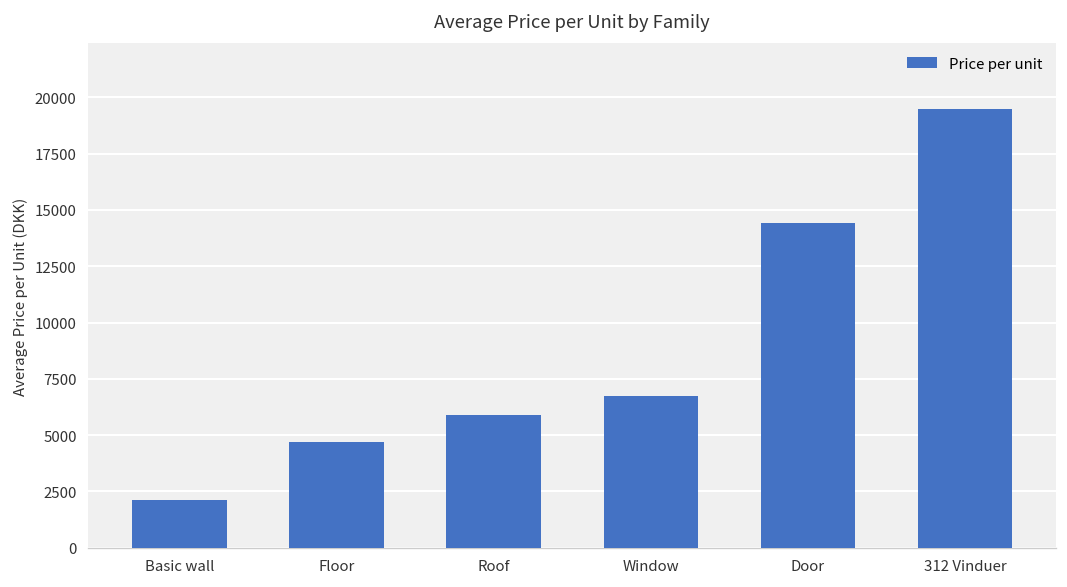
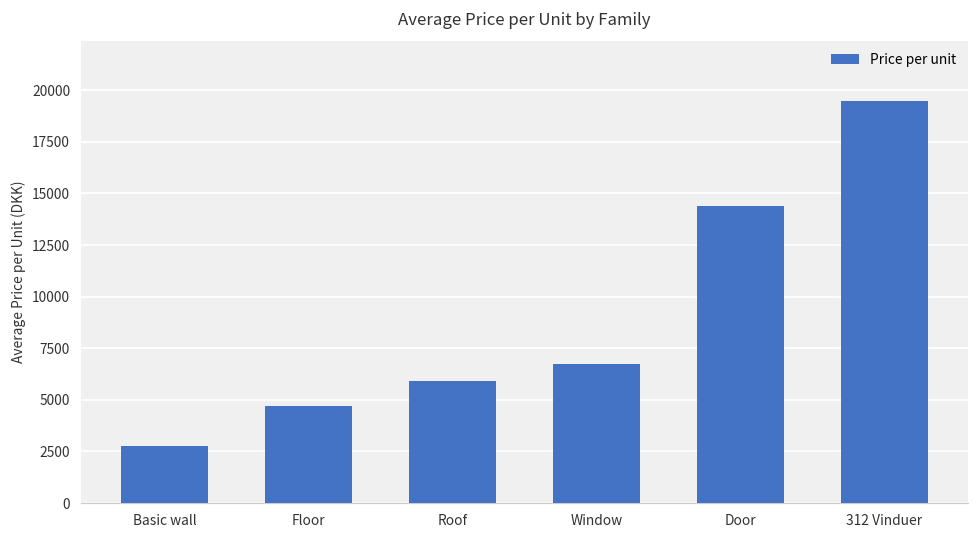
Basic wall: 2100 -> 2800
